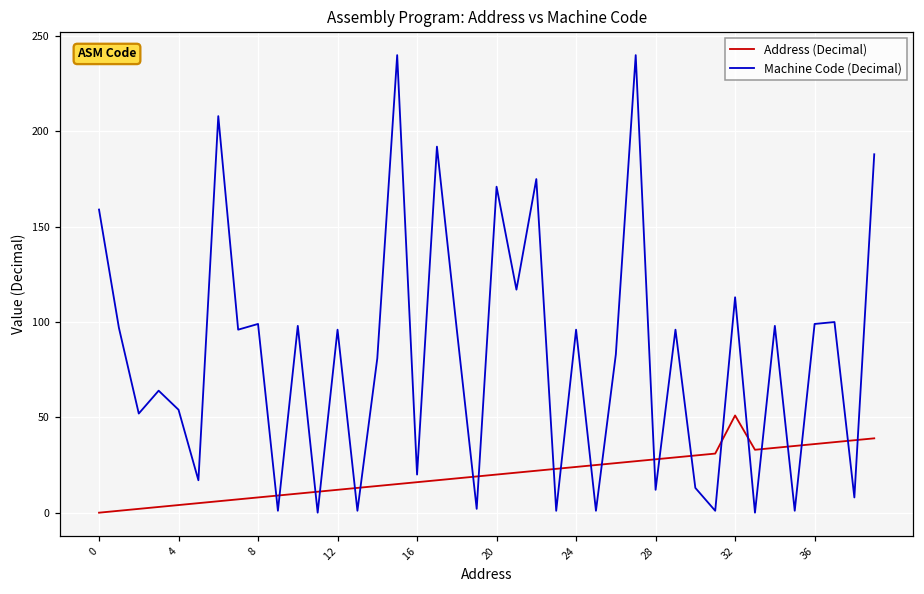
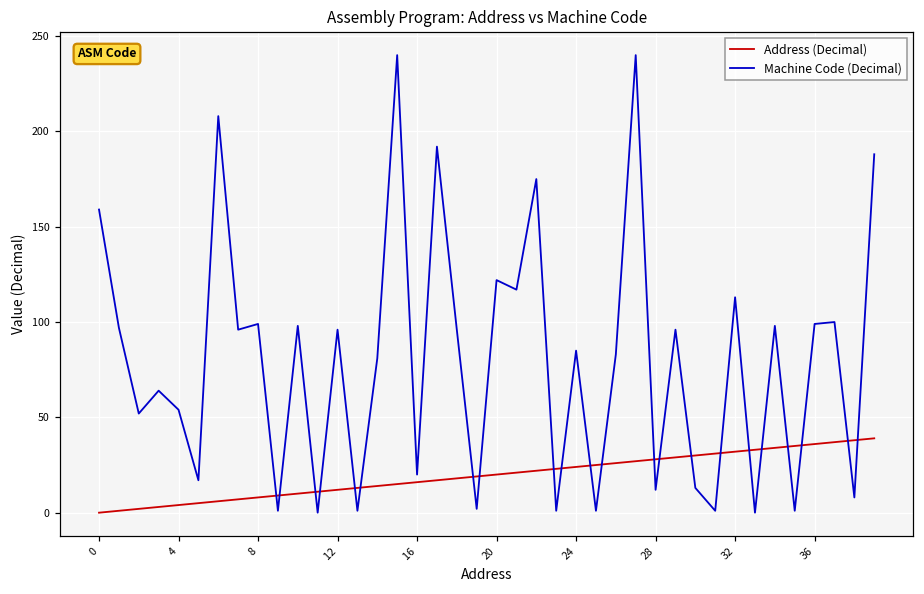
Machine Code (Decimal), 20: 171 -> 122
Machine Code (Decimal), 24: 96 -> 85
Address (Decimal), 32: 51 -> 32
